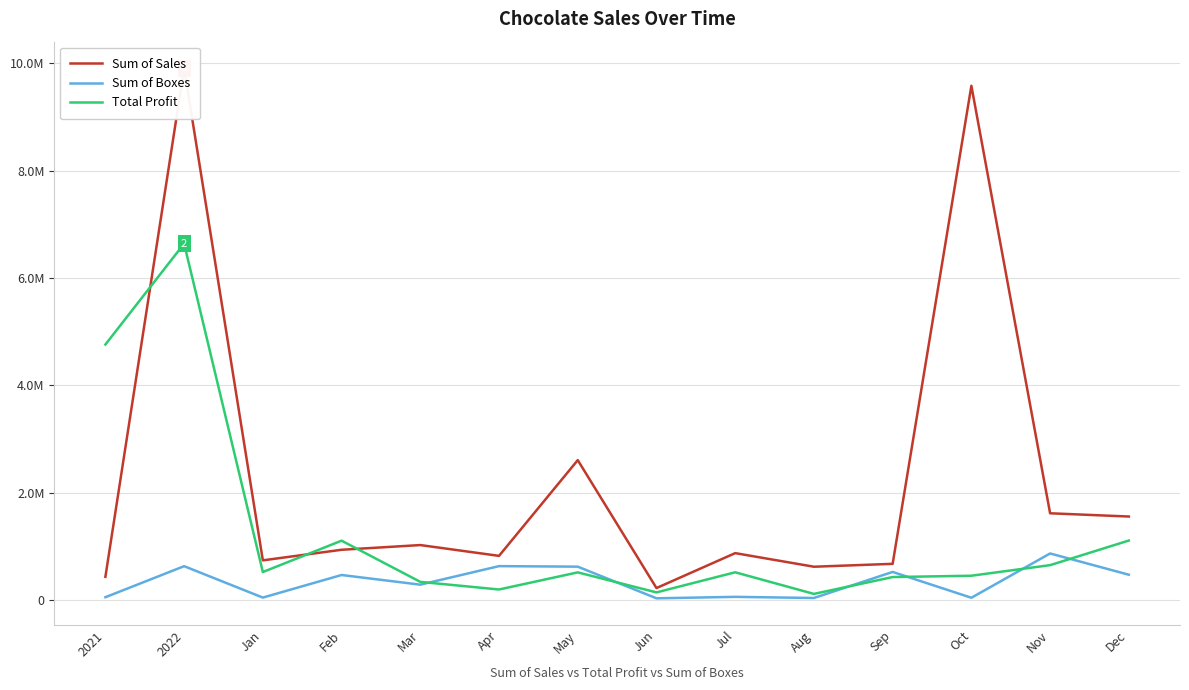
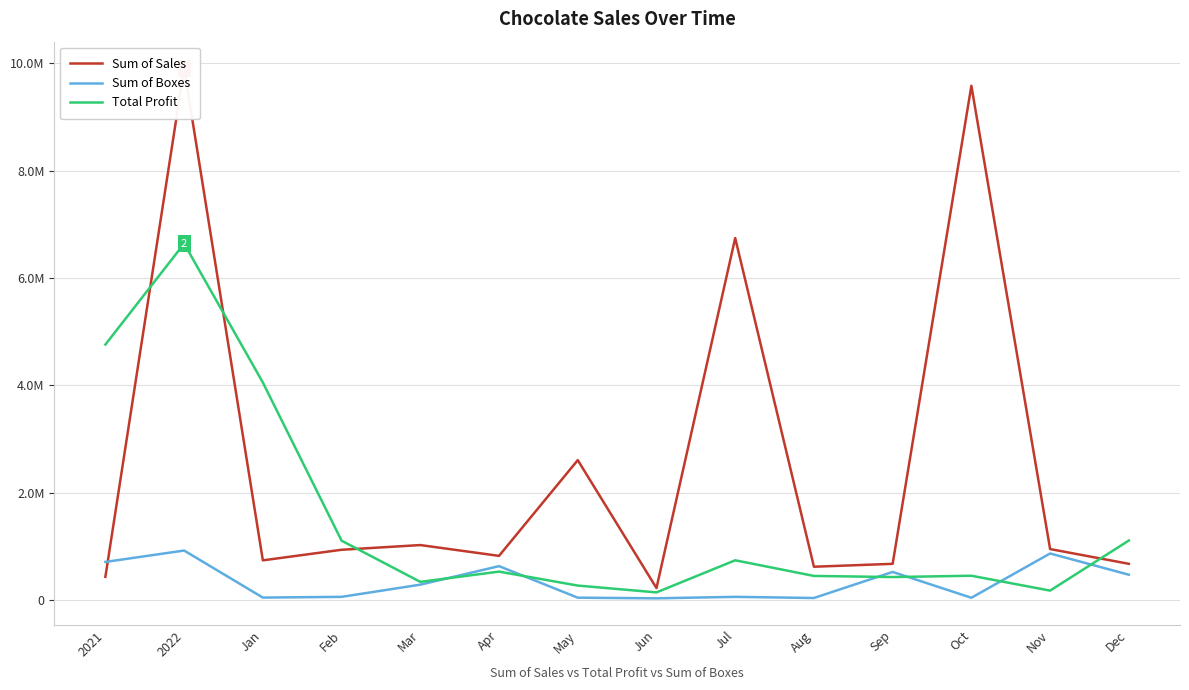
Sum of Boxes, 2021: 100000 -> 700000
Sum of Boxes, 2022: 600000 -> 900000
Total Profit, Jan: 500000 -> 4100000
Sum of Boxes, Feb: 500000 -> 100000
Total Profit, Apr: 200000 -> 500000
Sum of Boxes, May: 600000 -> 0
Total Profit, May: 500000 -> 300000
Sum of Sales, Jul: 900000 -> 6700000
Total Profit, Jul: 500000 -> 700000
Total Profit, Aug: 100000 -> 400000
Sum of Sales, Nov: 1600000 -> 900000
Total Profit, Nov: 600000 -> 200000
Sum of Sales, Dec: 1600000 -> 700000
